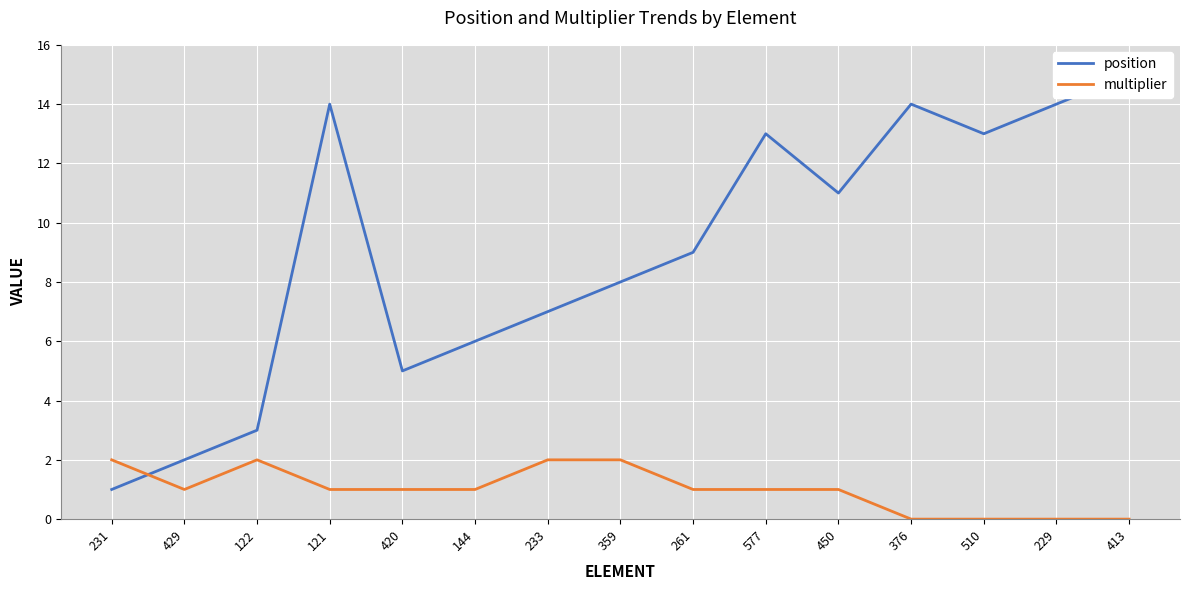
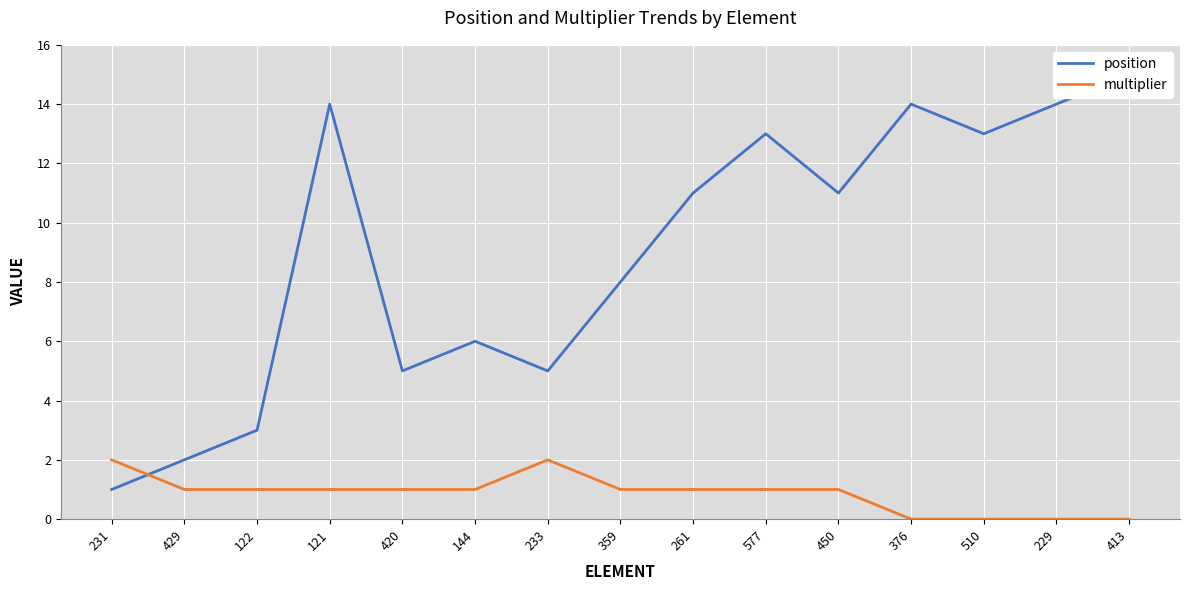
multiplier, 122: 2 -> 1
position, 233: 7 -> 5
multiplier, 359: 2 -> 1
position, 261: 9 -> 11
